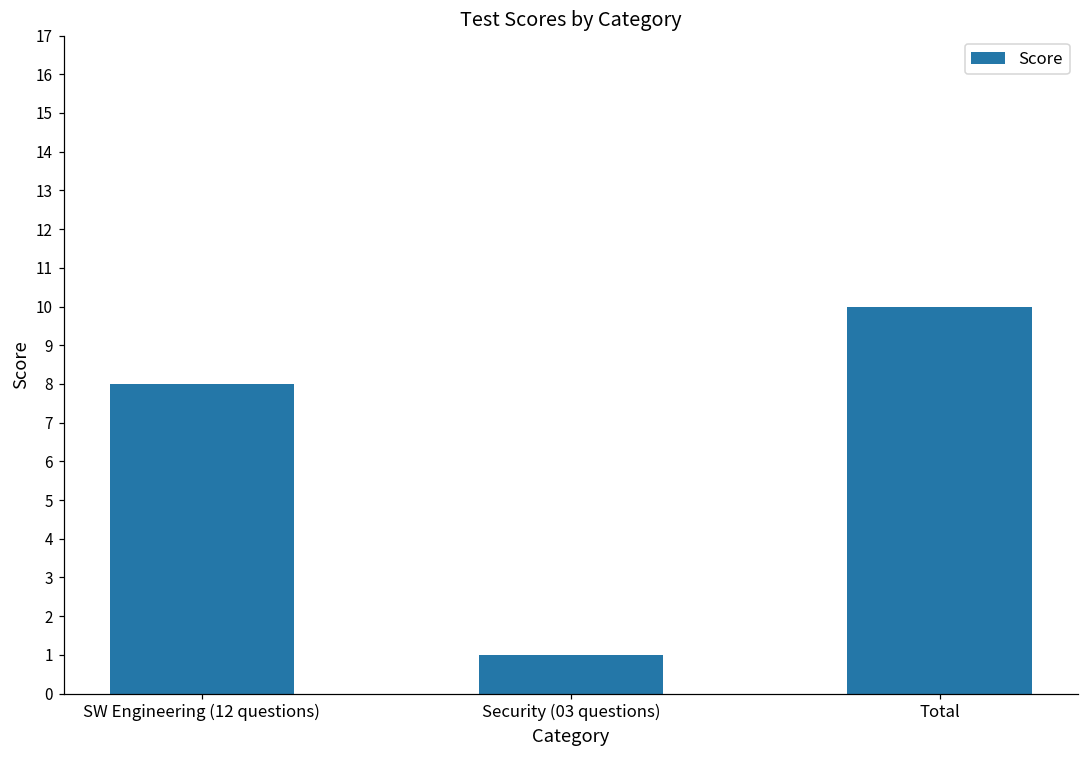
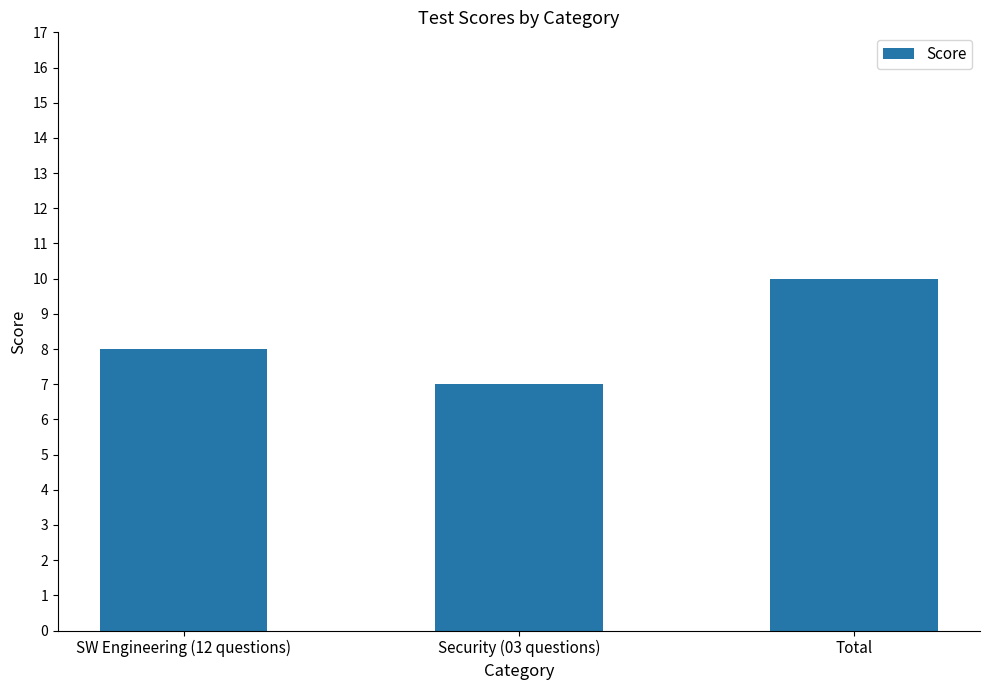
Security (03 questions): 1 -> 7
